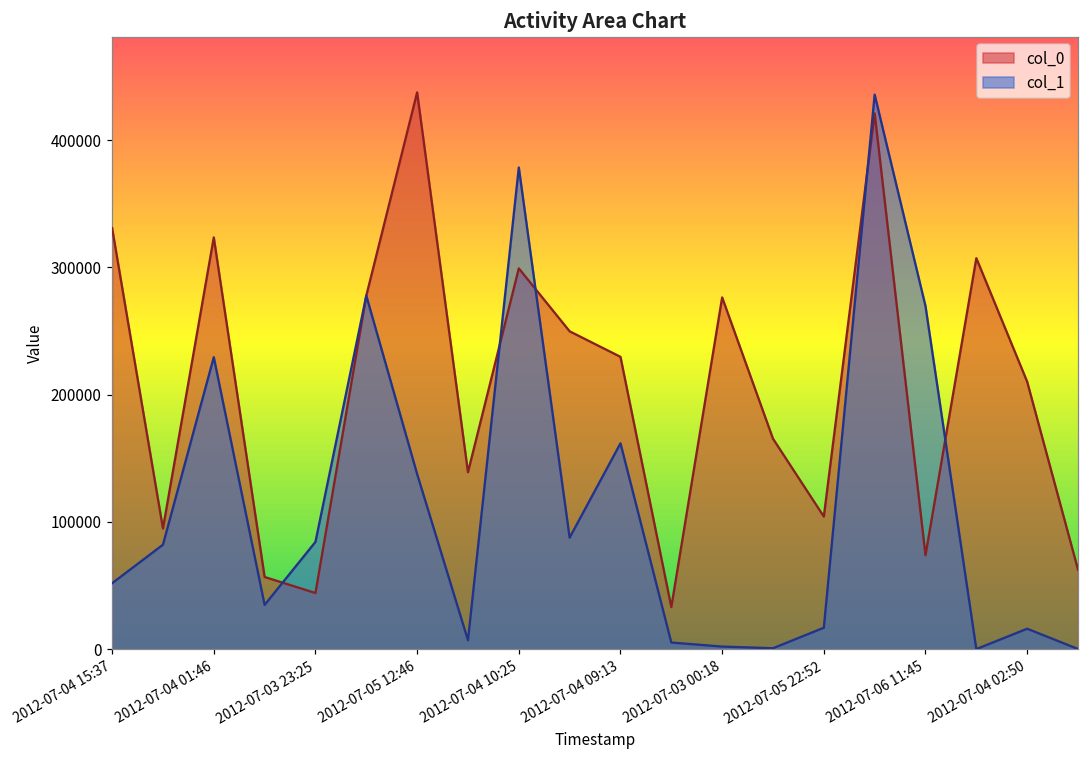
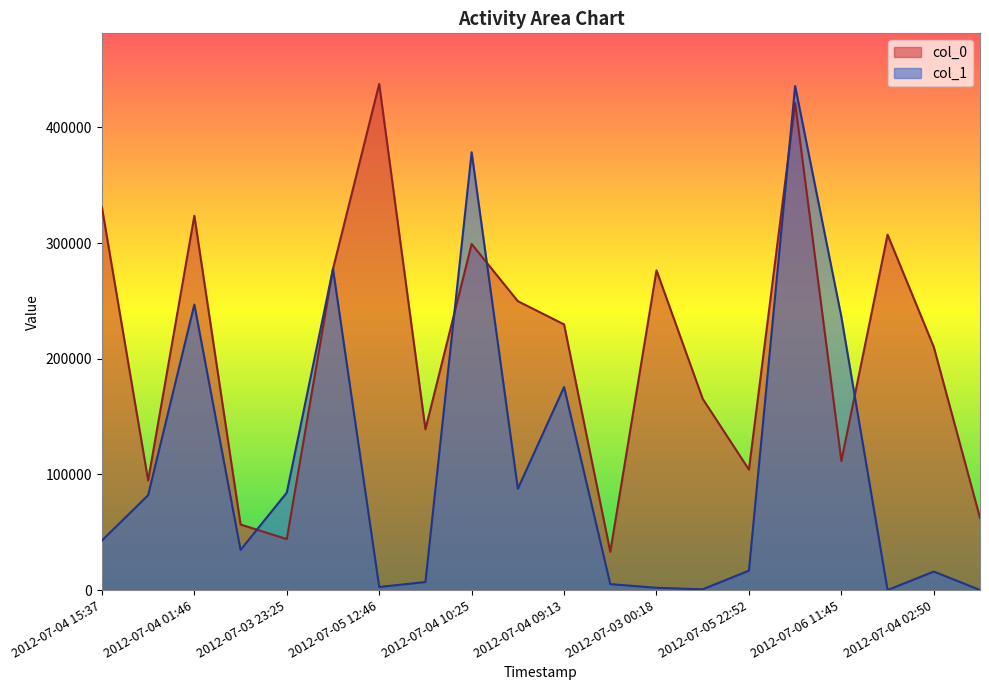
col_1, 2012-07-04 15:37: 52000 -> 43000
col_1, 2012-07-04 01:46: 229000 -> 247000
col_1, 2012-07-05 12:46: 138000 -> 3000
col_1, 2012-07-04 09:13: 162000 -> 176000
col_0, 2012-07-06 11:45: 74000 -> 112000
col_1, 2012-07-06 11:45: 270000 -> 236000
